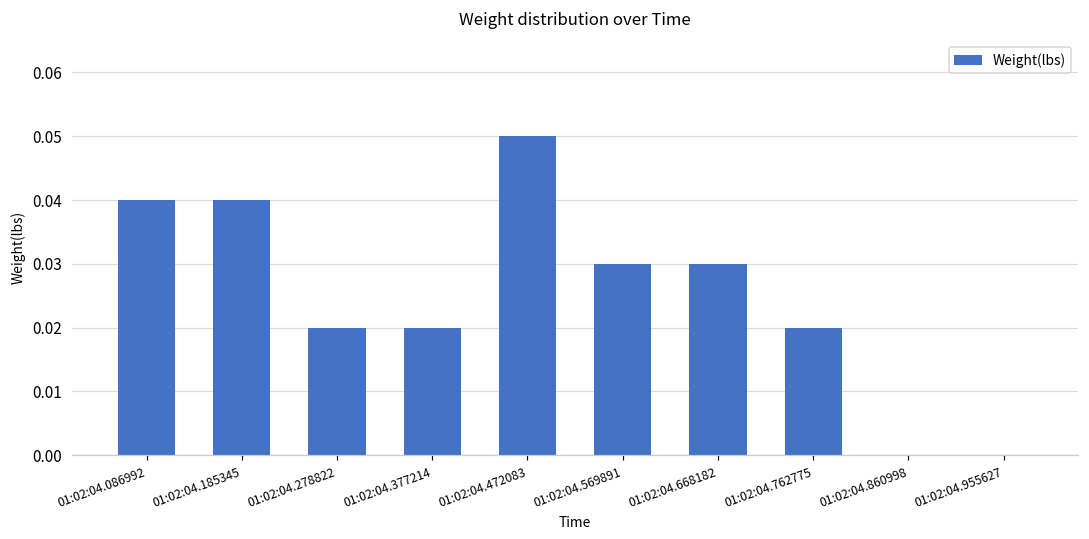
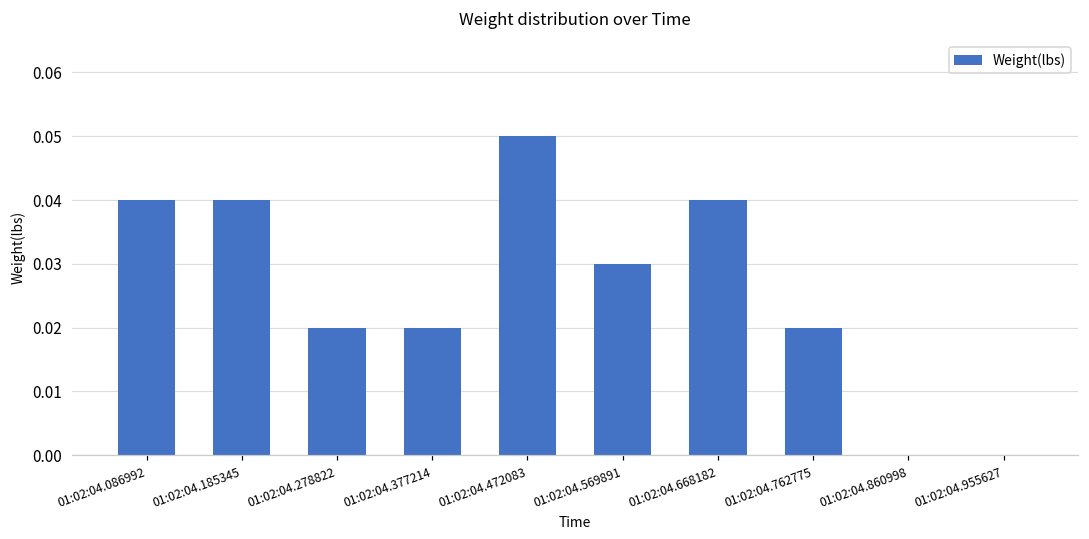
01:02:04.668182: 0.03 -> 0.04
